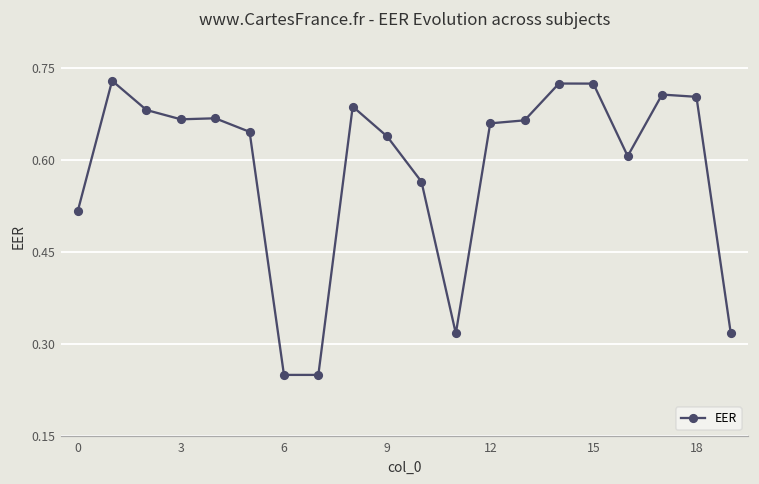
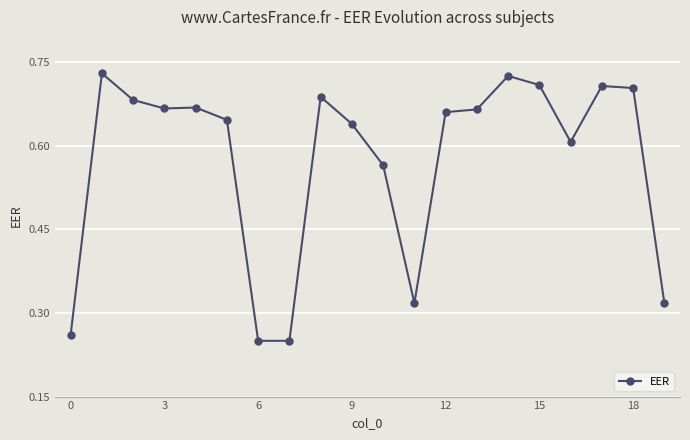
0: 0.52 -> 0.26
15: 0.72 -> 0.71
